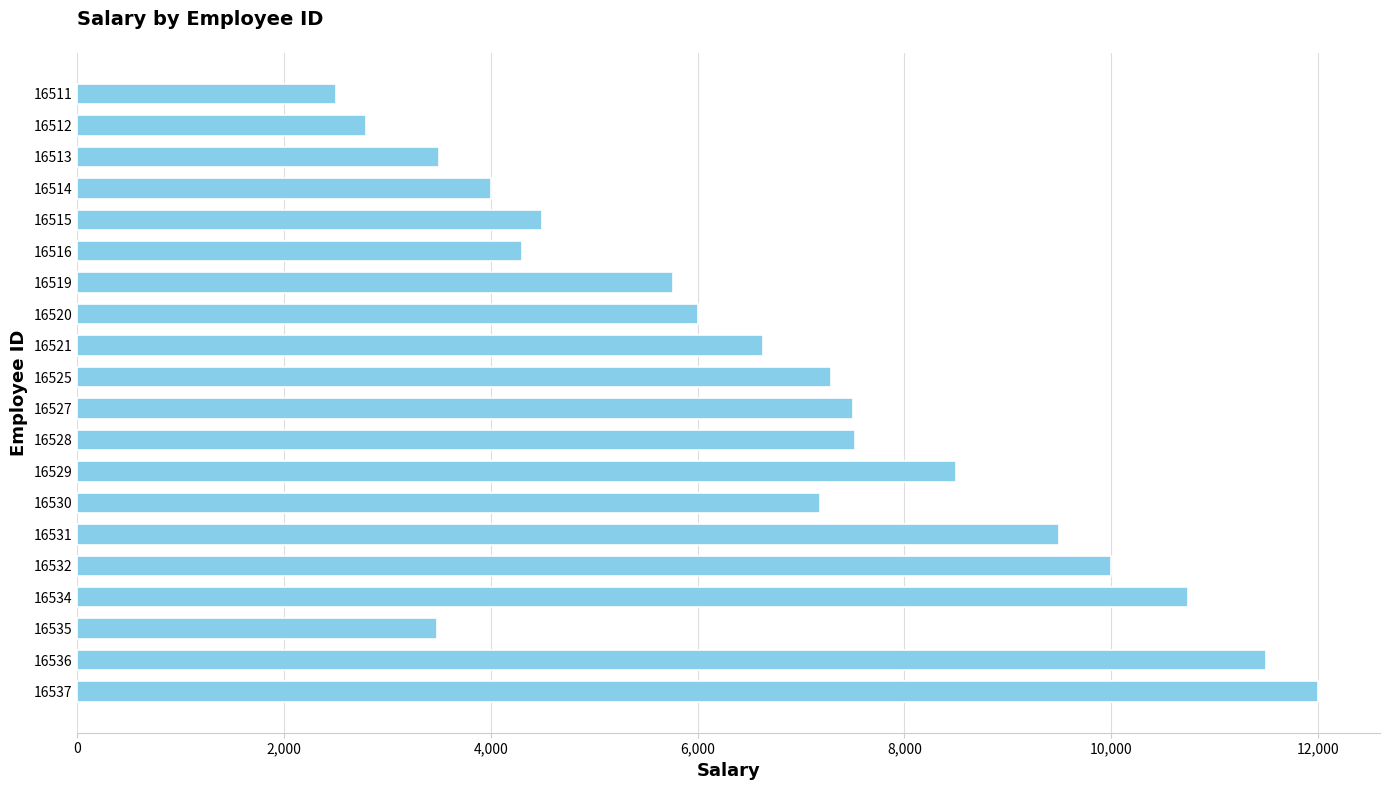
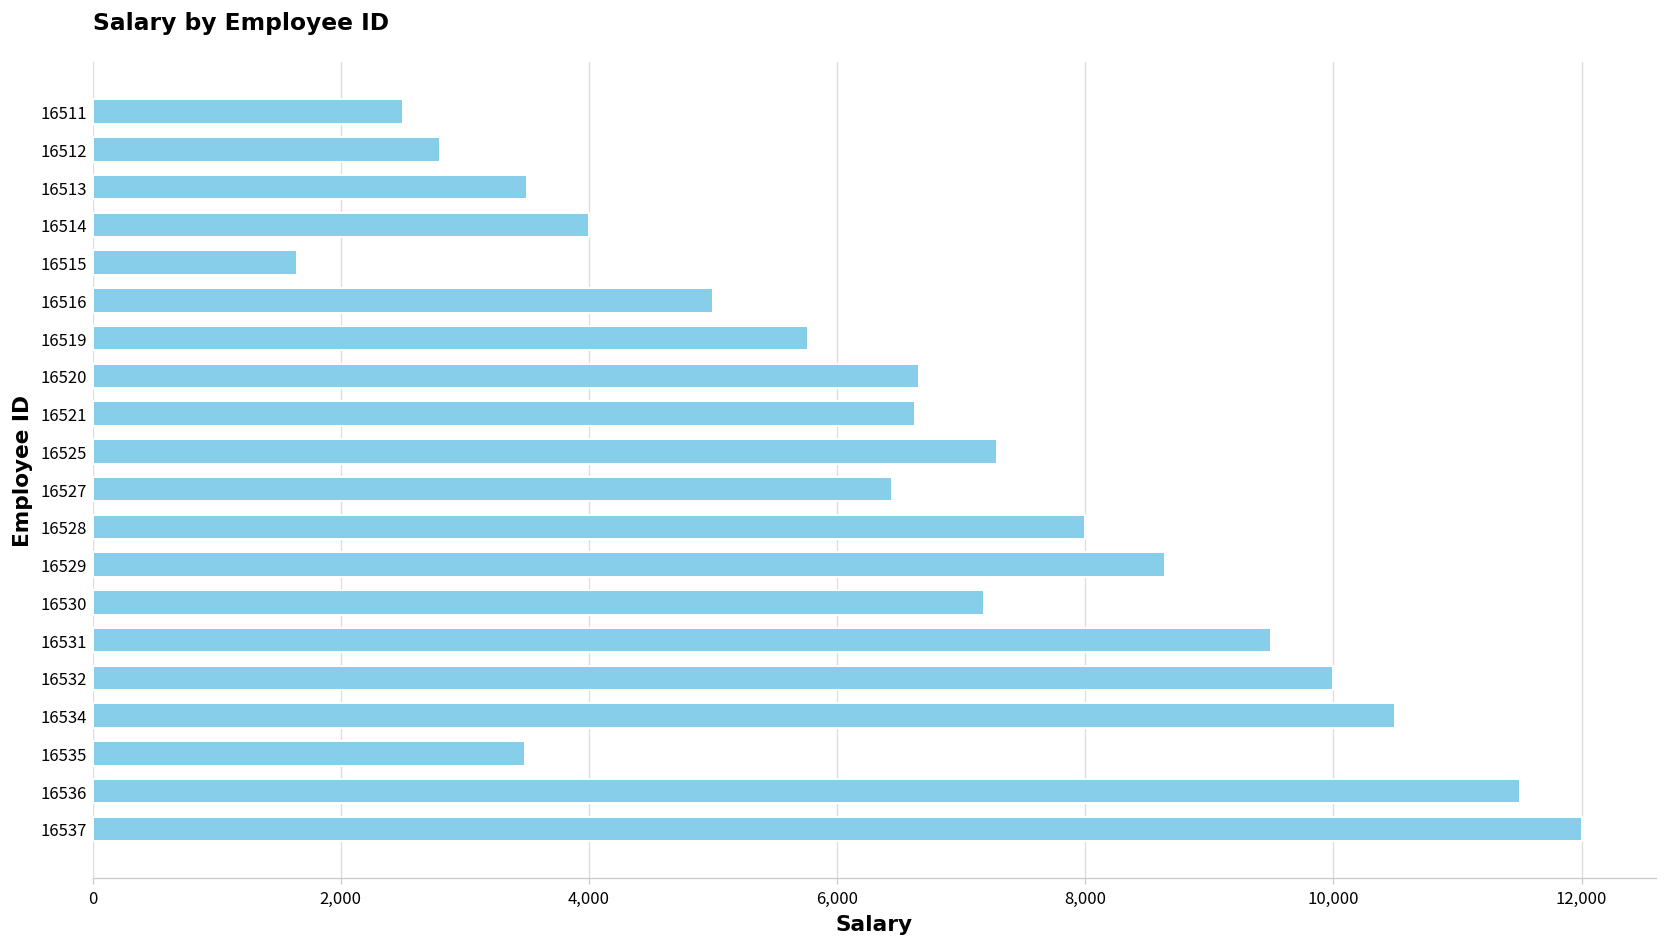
16515: 4,500 -> 1,650
16516: 4,300 -> 5,000
16520: 6,000 -> 6,660
16527: 7,500 -> 6,440
16528: 7,530 -> 8,000
16529: 8,500 -> 8,640
16534: 10,740 -> 10,500
